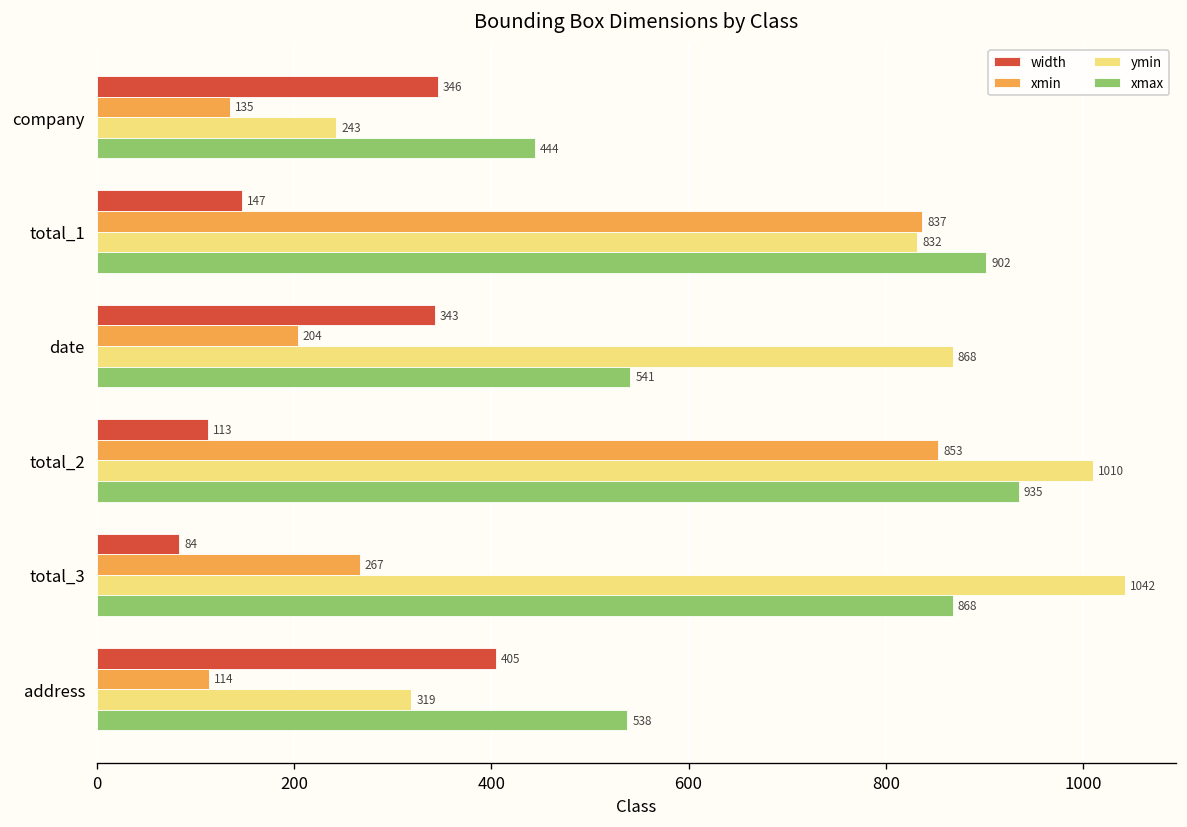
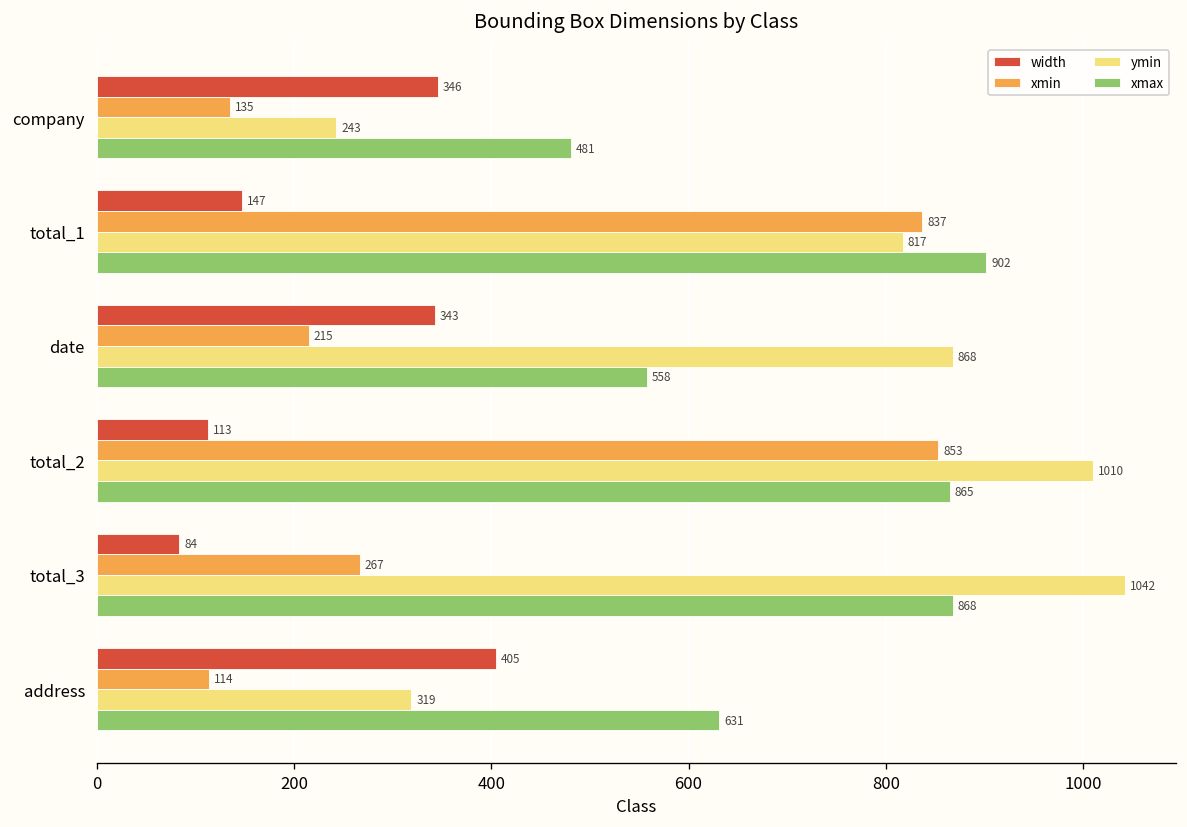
xmax, company: 444 -> 481
ymin, total_1: 832 -> 817
xmin, date: 204 -> 215
xmax, date: 541 -> 558
xmax, total_2: 935 -> 865
xmax, address: 538 -> 631
